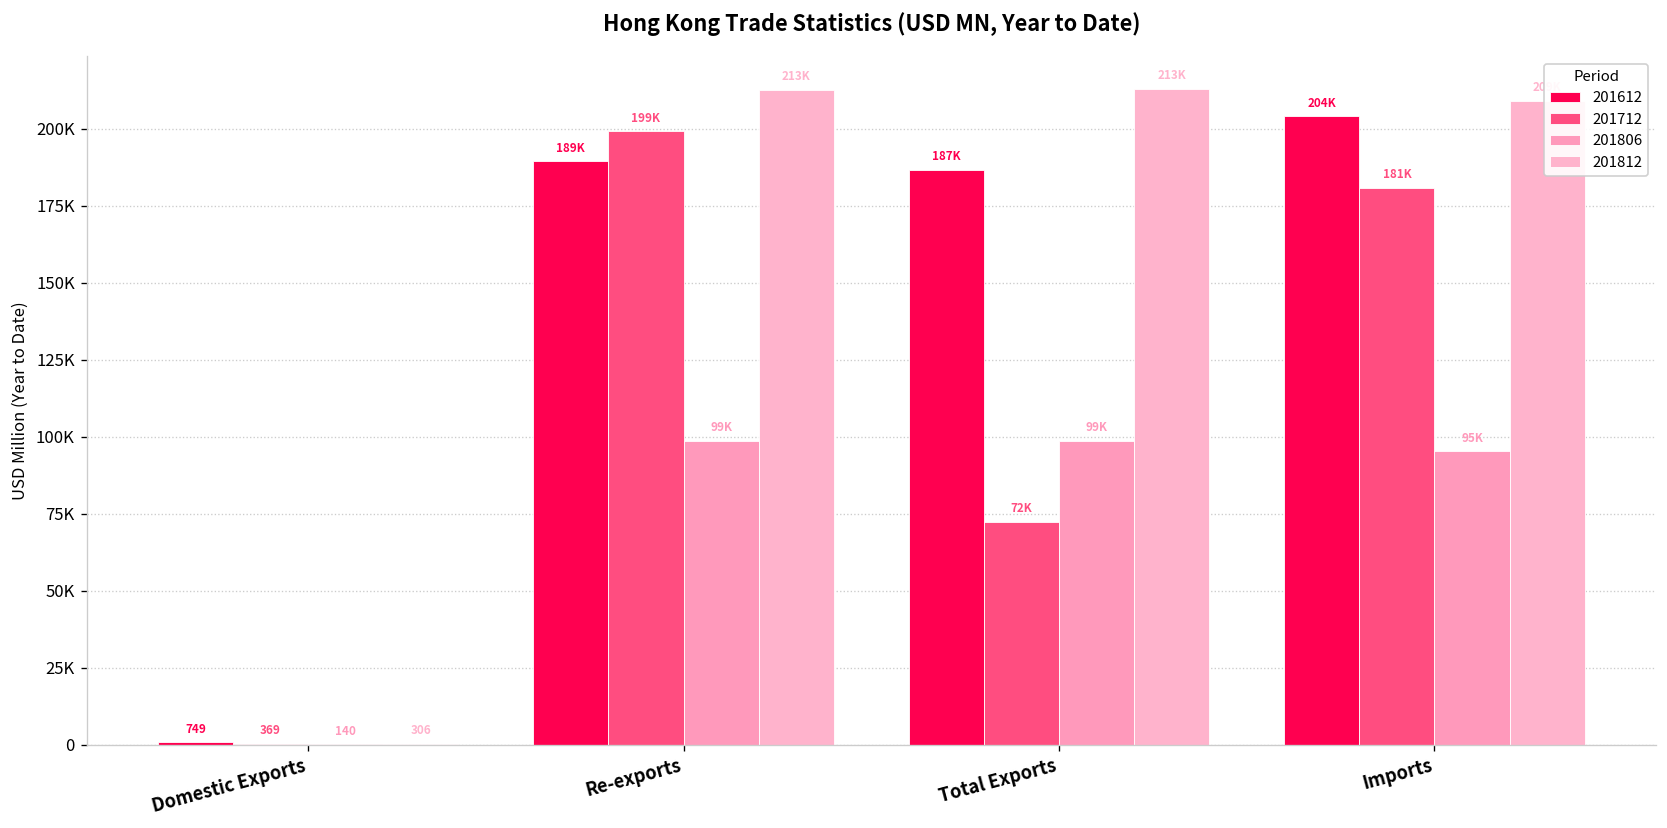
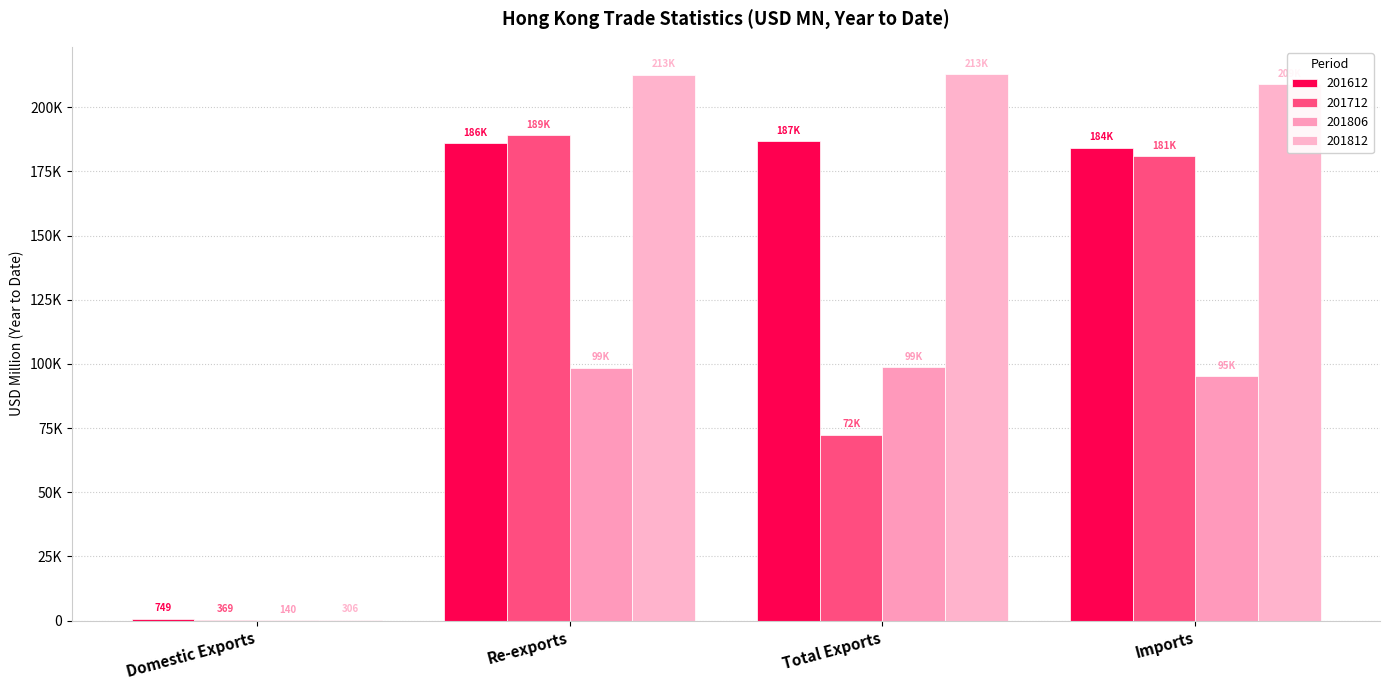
201612, Re-exports: 189K -> 186K
201712, Re-exports: 199K -> 189K
201612, Imports: 204K -> 184K
